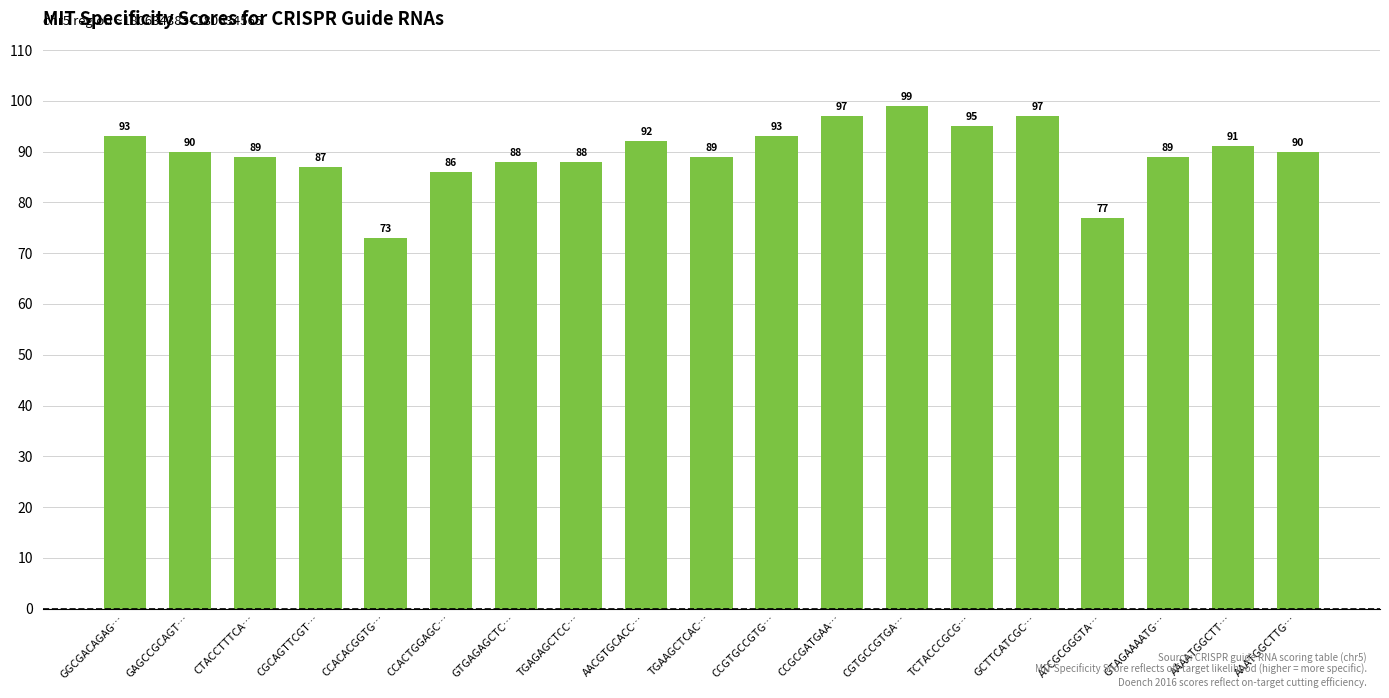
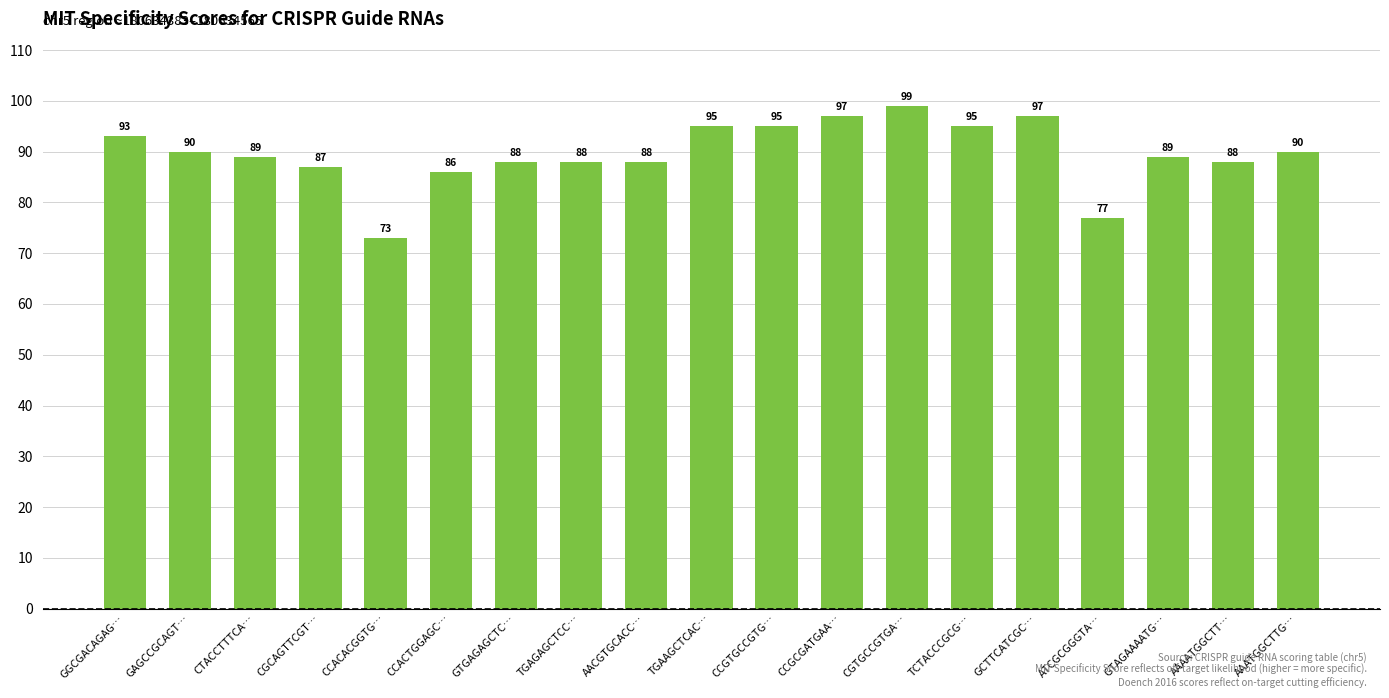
AACGTGCACC…: 92 -> 88
TGAAGCTCAC…: 89 -> 95
CCGTGCCGTG…: 93 -> 95
AAAATGGCTT…: 91 -> 88
